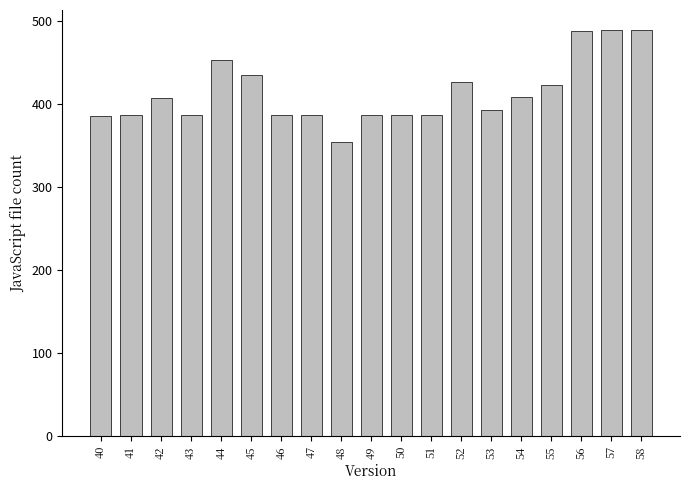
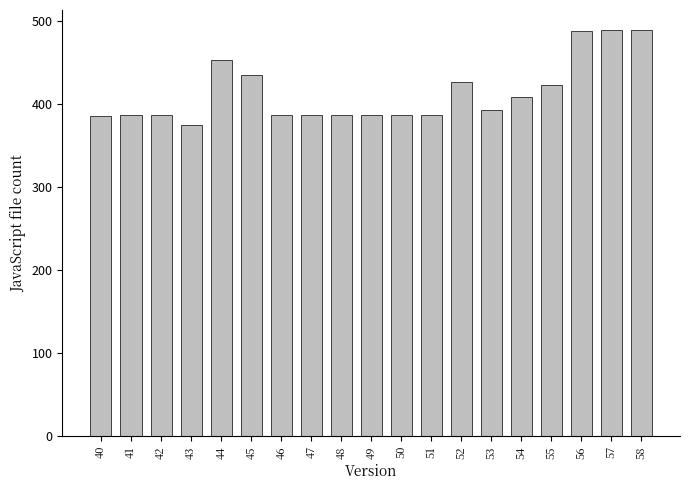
42: 410 -> 390
43: 390 -> 380
48: 350 -> 390
